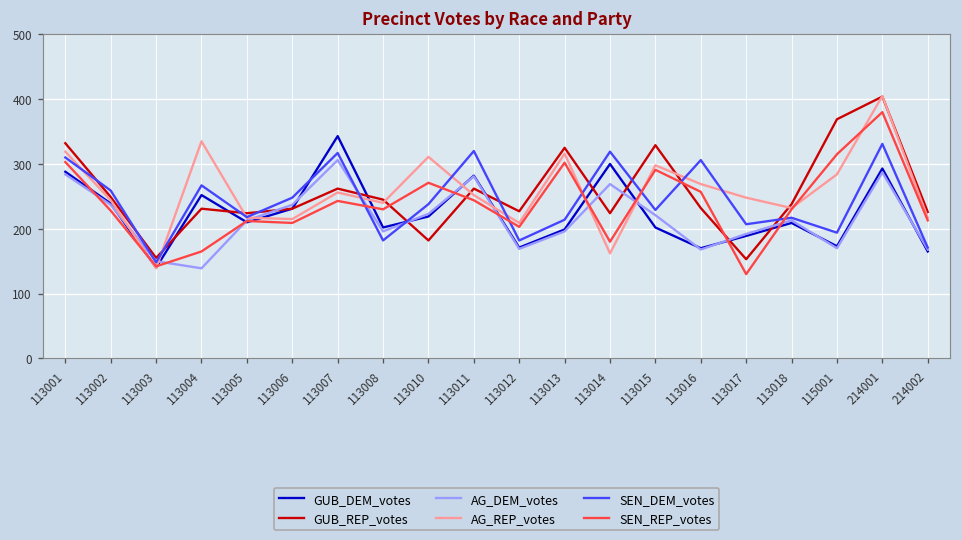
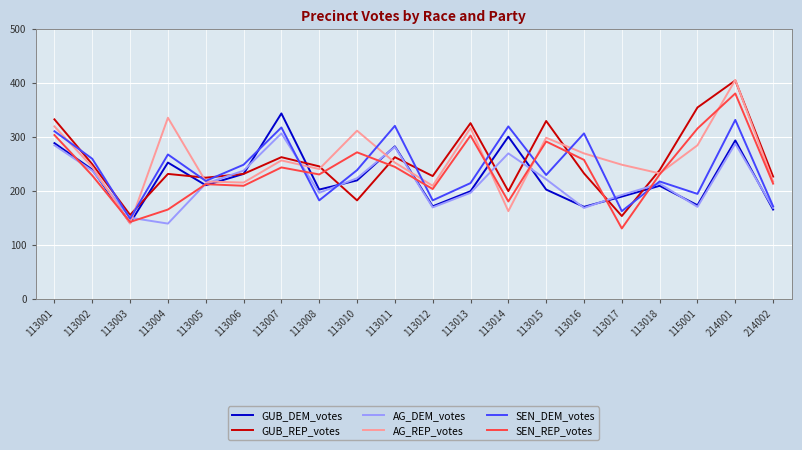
GUB_REP_votes, 113014: 220 -> 200
SEN_DEM_votes, 113017: 210 -> 160
GUB_REP_votes, 115001: 370 -> 350
